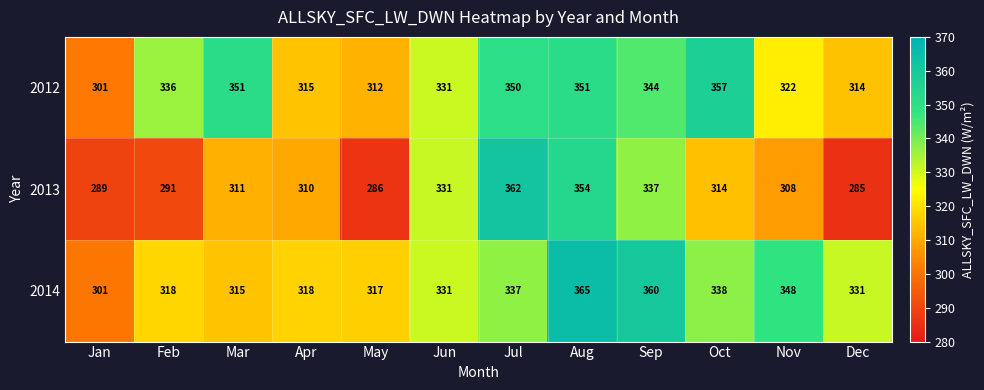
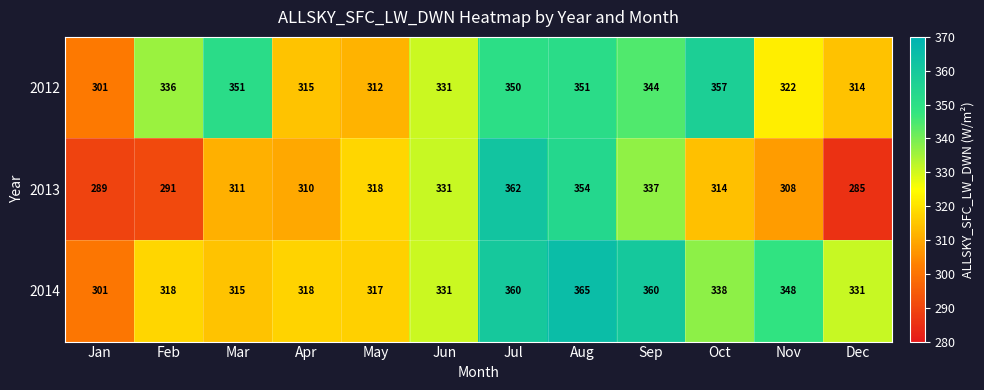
2013, May: 286 -> 318
2014, Jul: 337 -> 360
